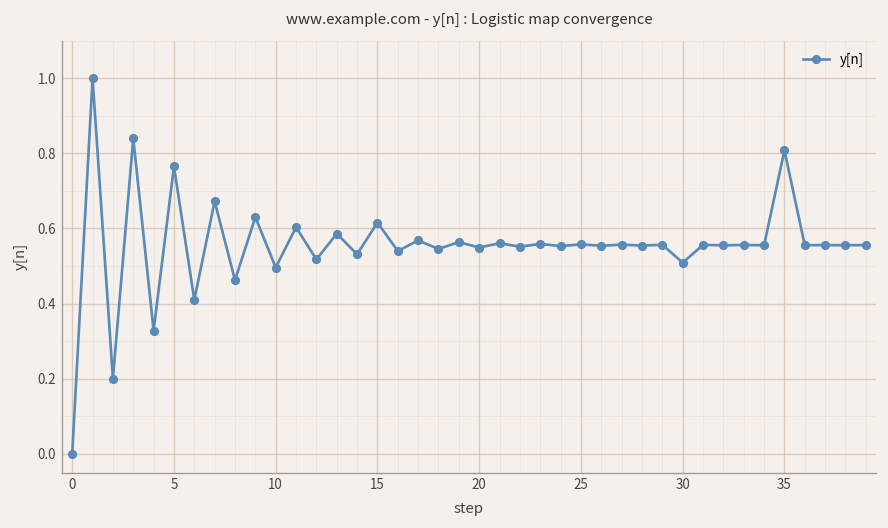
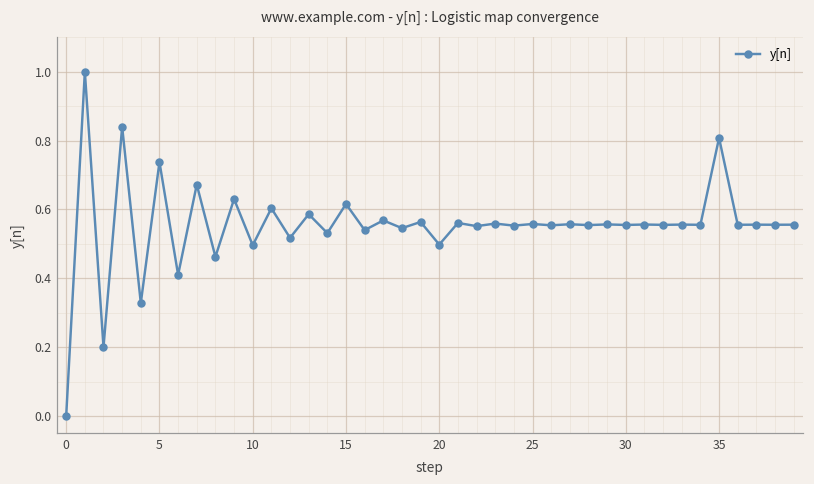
5: 0.77 -> 0.74
20: 0.55 -> 0.50
30: 0.51 -> 0.55
